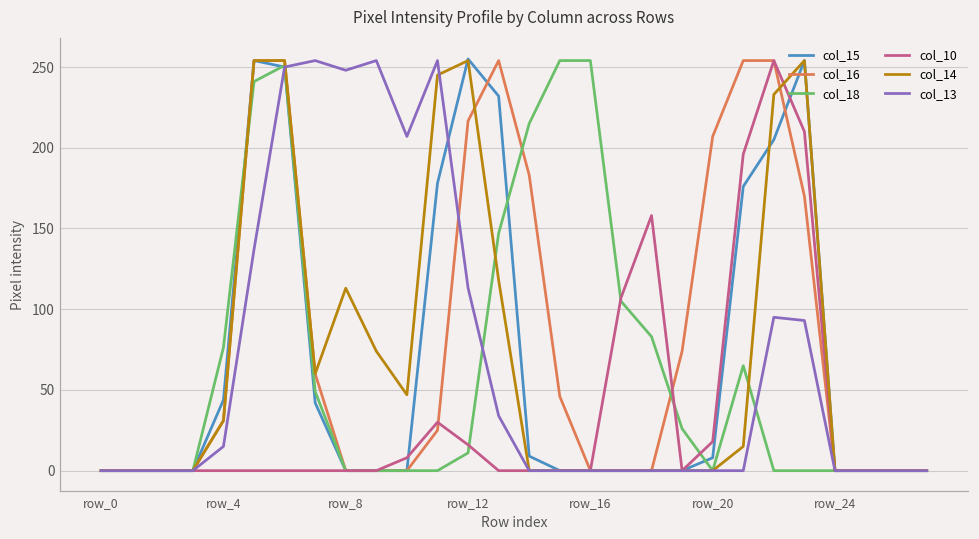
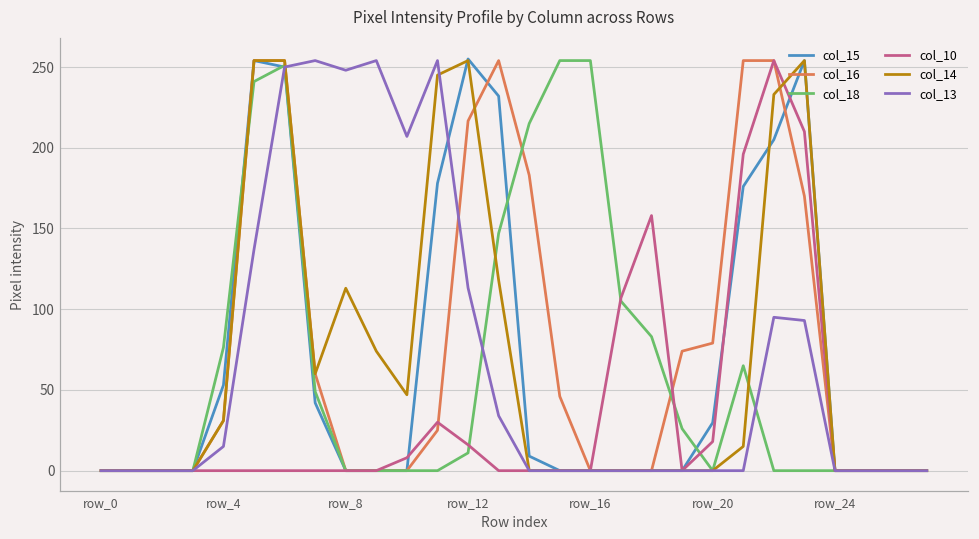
col_15, row_4: 44 -> 53
col_15, row_20: 8 -> 30
col_16, row_20: 207 -> 79
